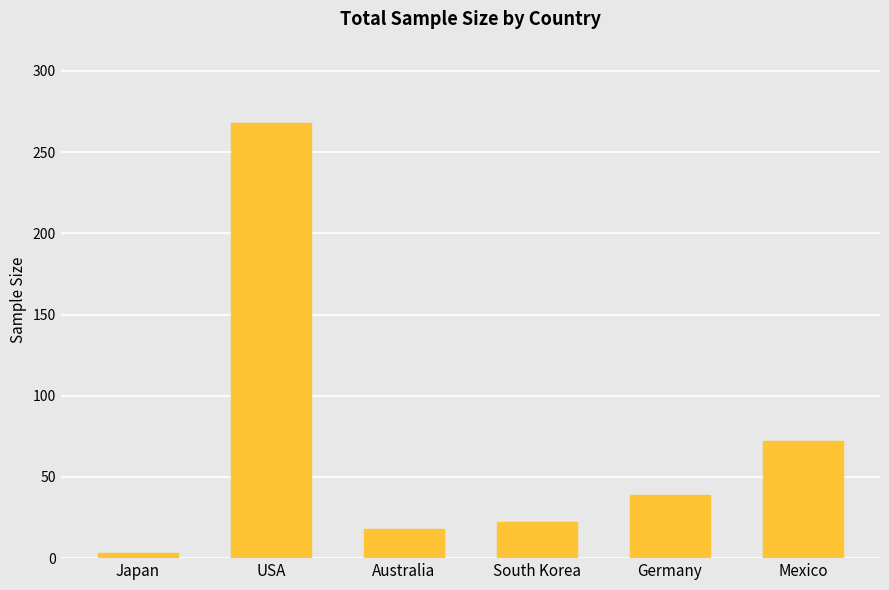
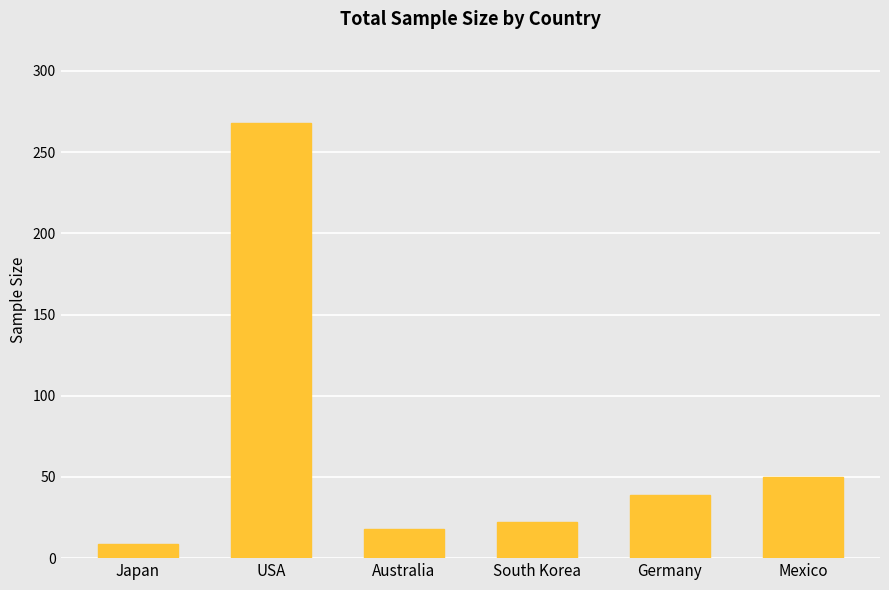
Japan: 3 -> 9
Mexico: 72 -> 50
